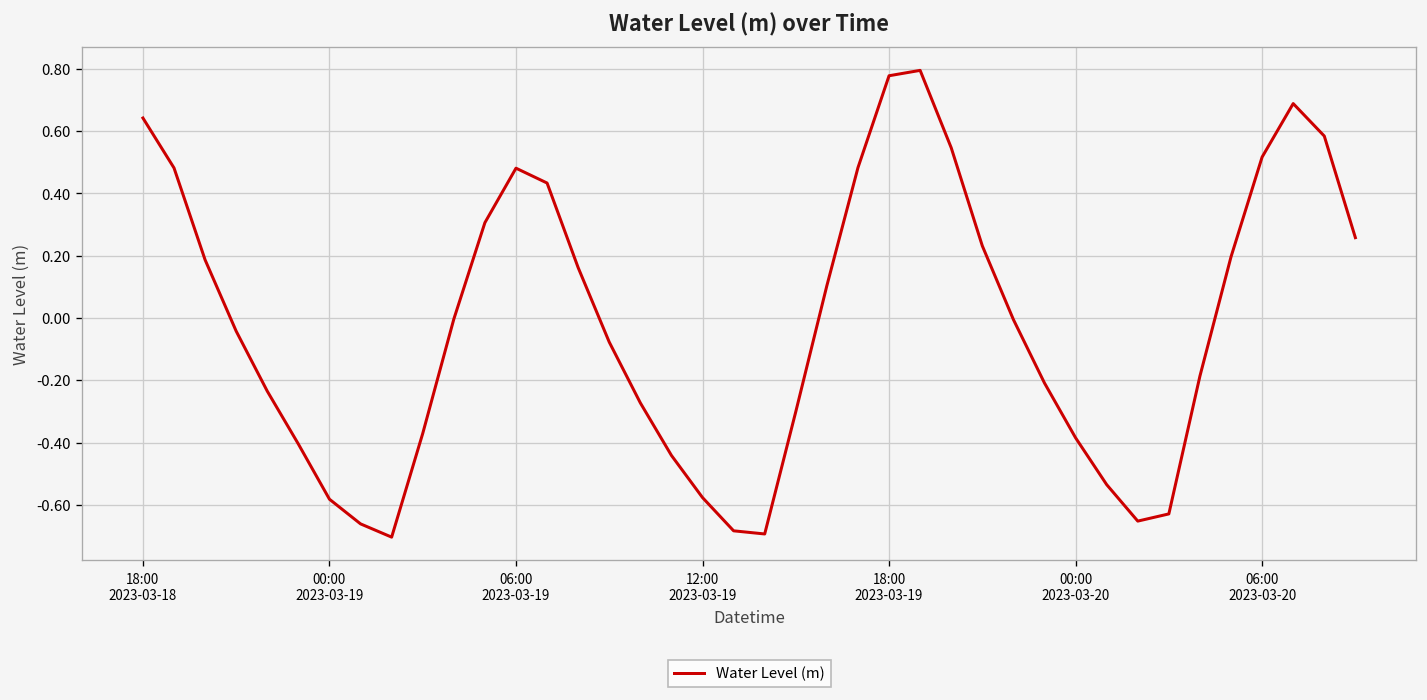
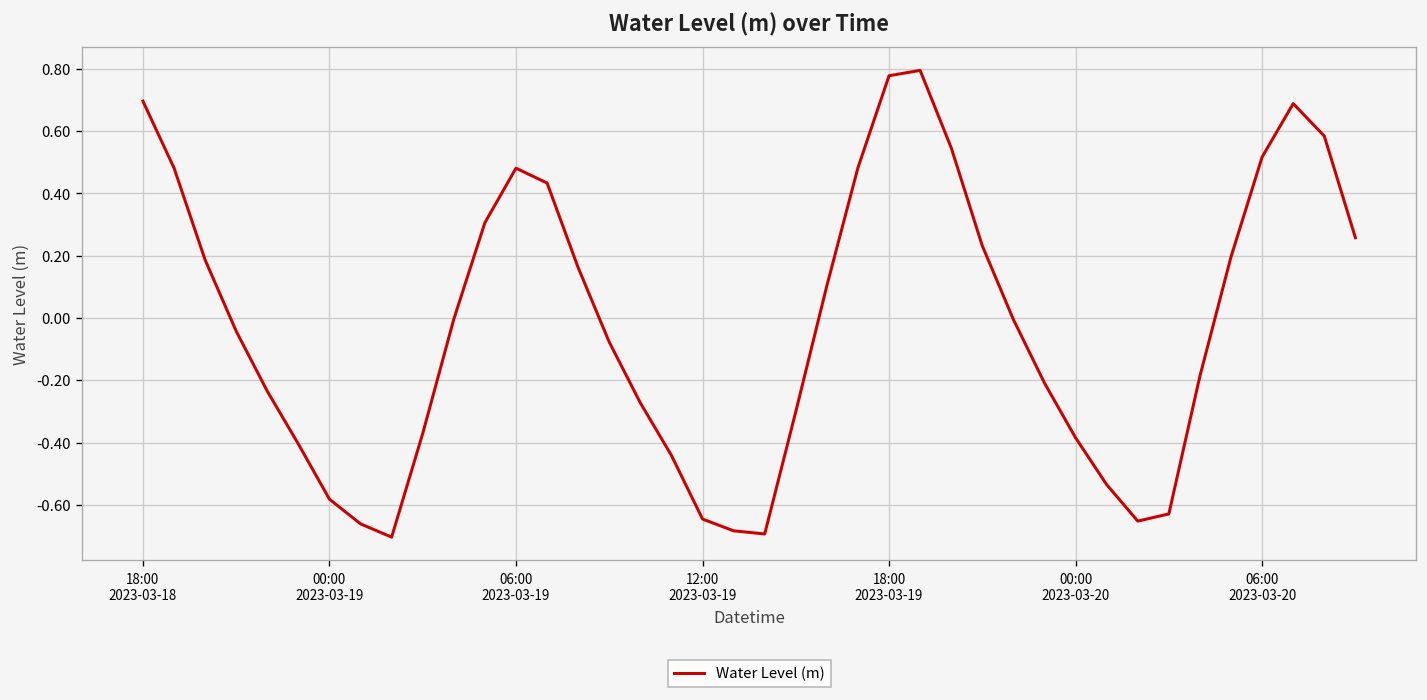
18:00 2023-03-18: 0.64 -> 0.70
12:00 2023-03-19: -0.58 -> -0.65
